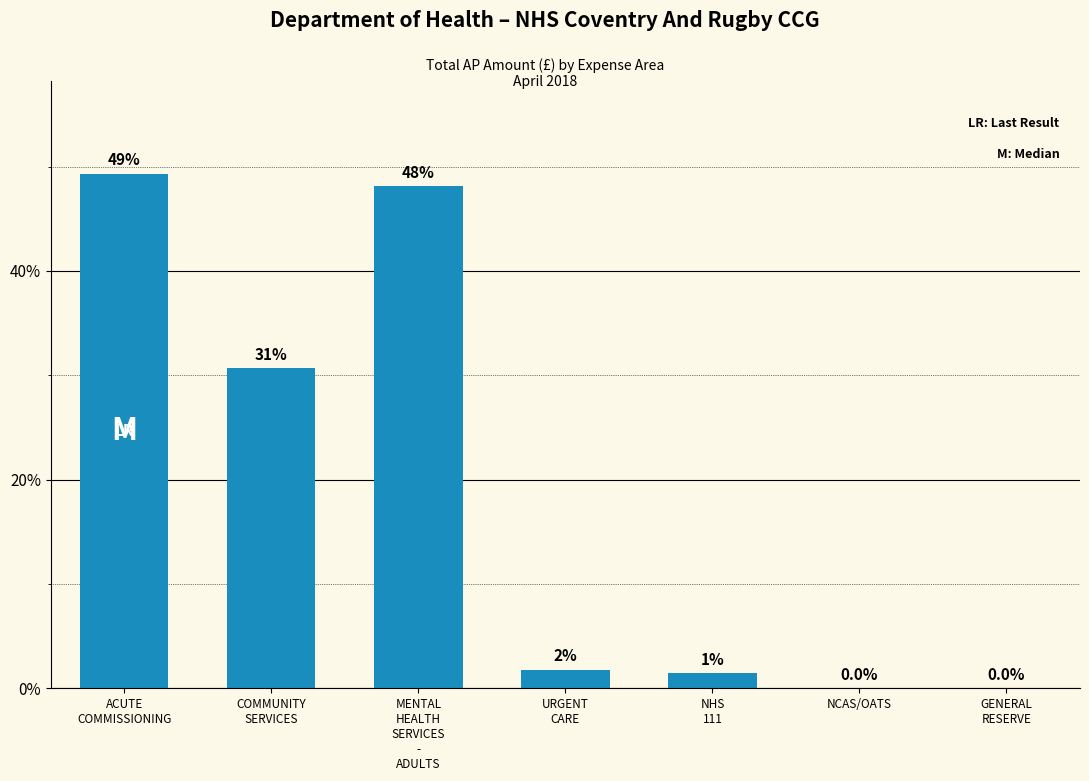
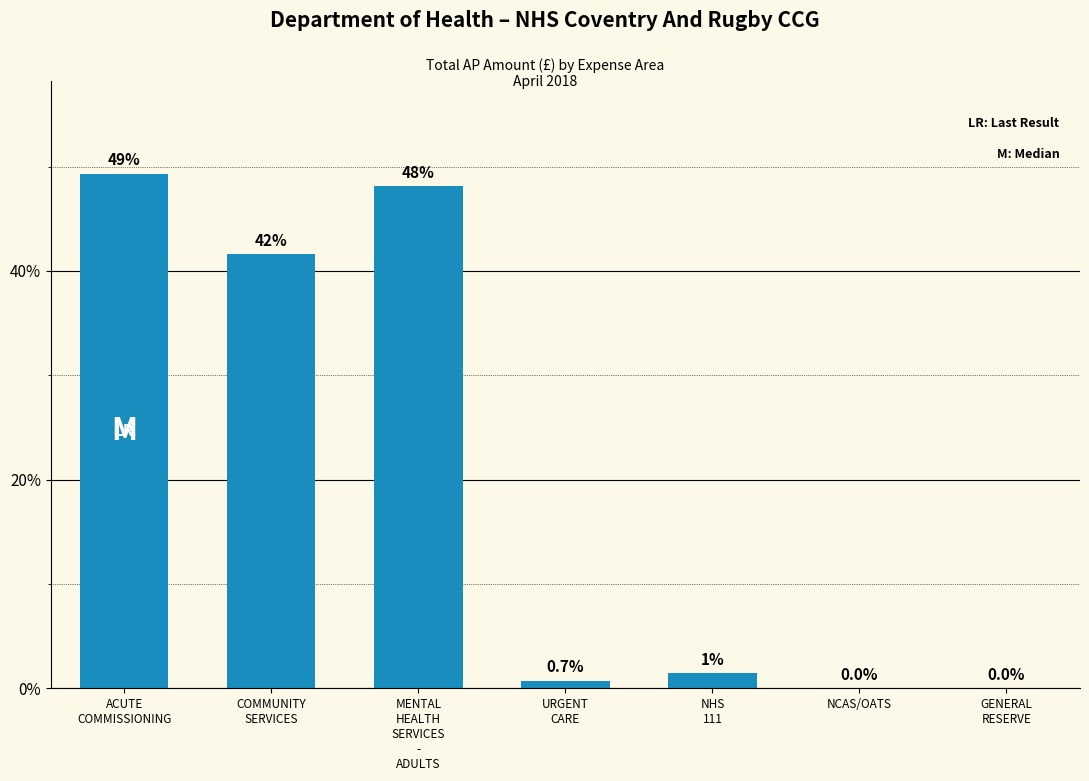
COMMUNITY SERVICES: 31% -> 42%
URGENT CARE: 2% -> 0.7%
